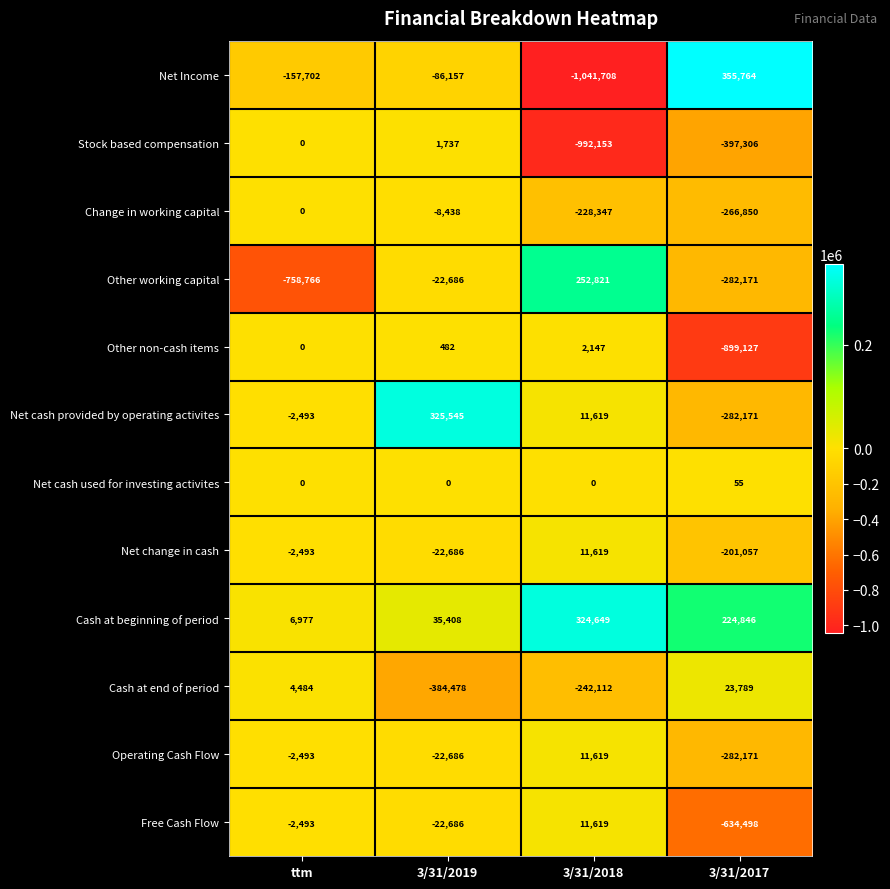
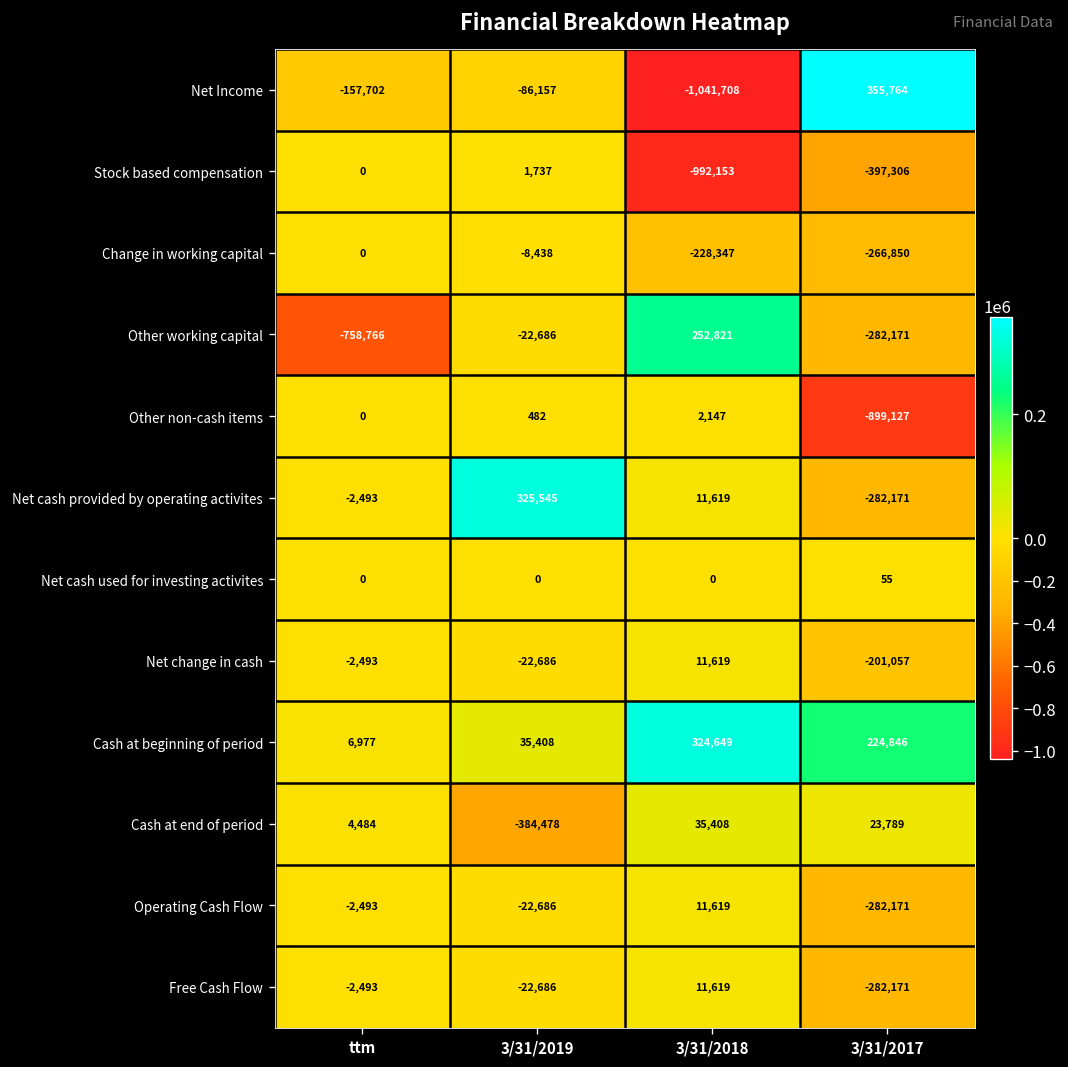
Cash at end of period, 3/31/2018: -242,112 -> 35,408
Free Cash Flow, 3/31/2017: -634,498 -> -282,171
